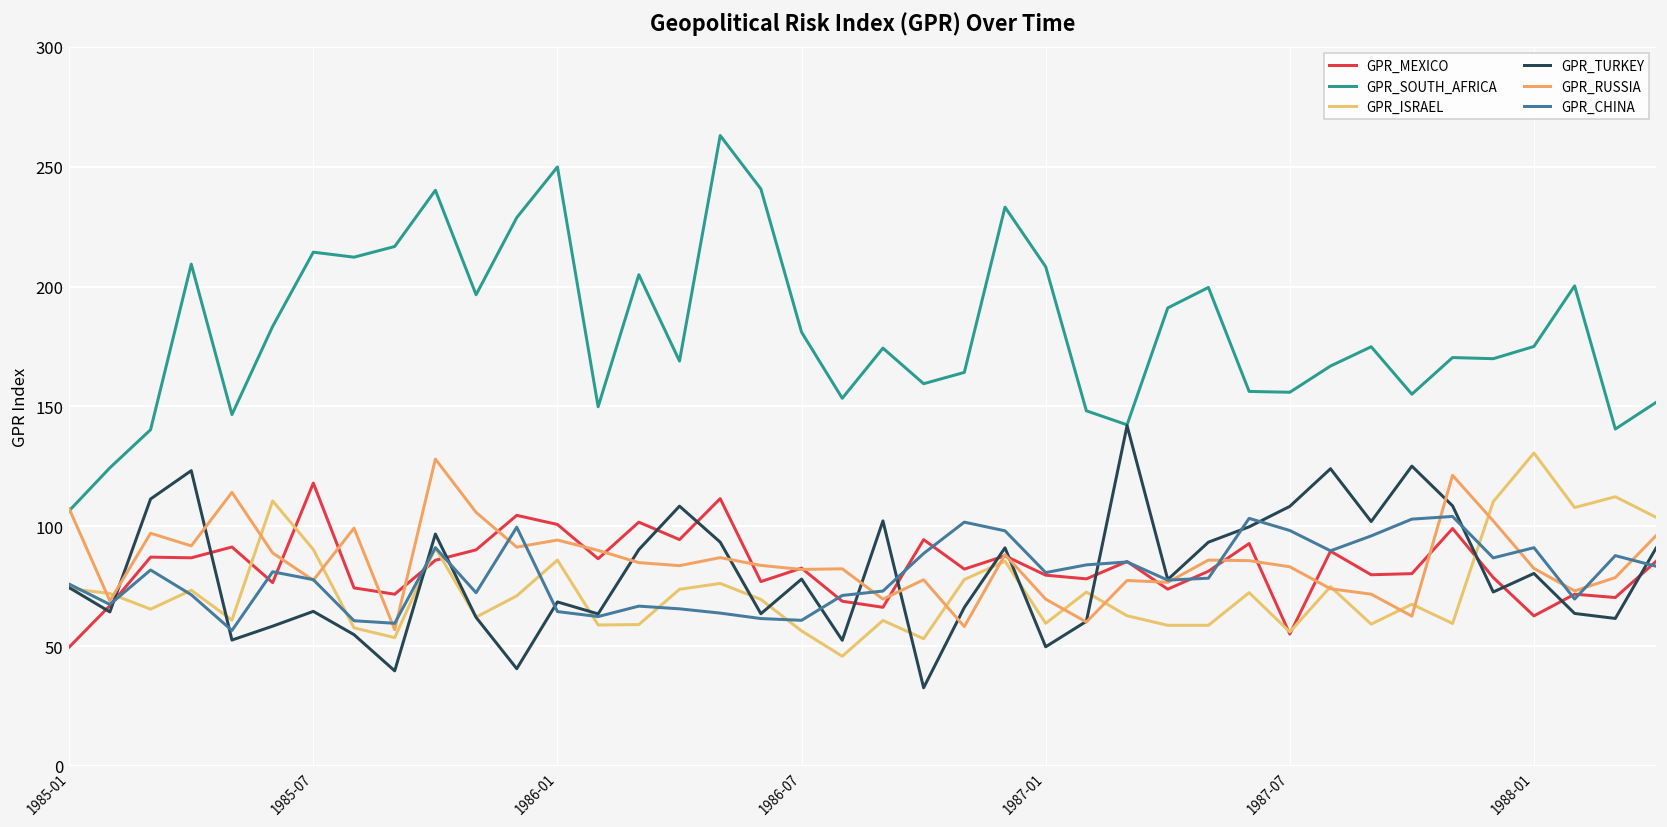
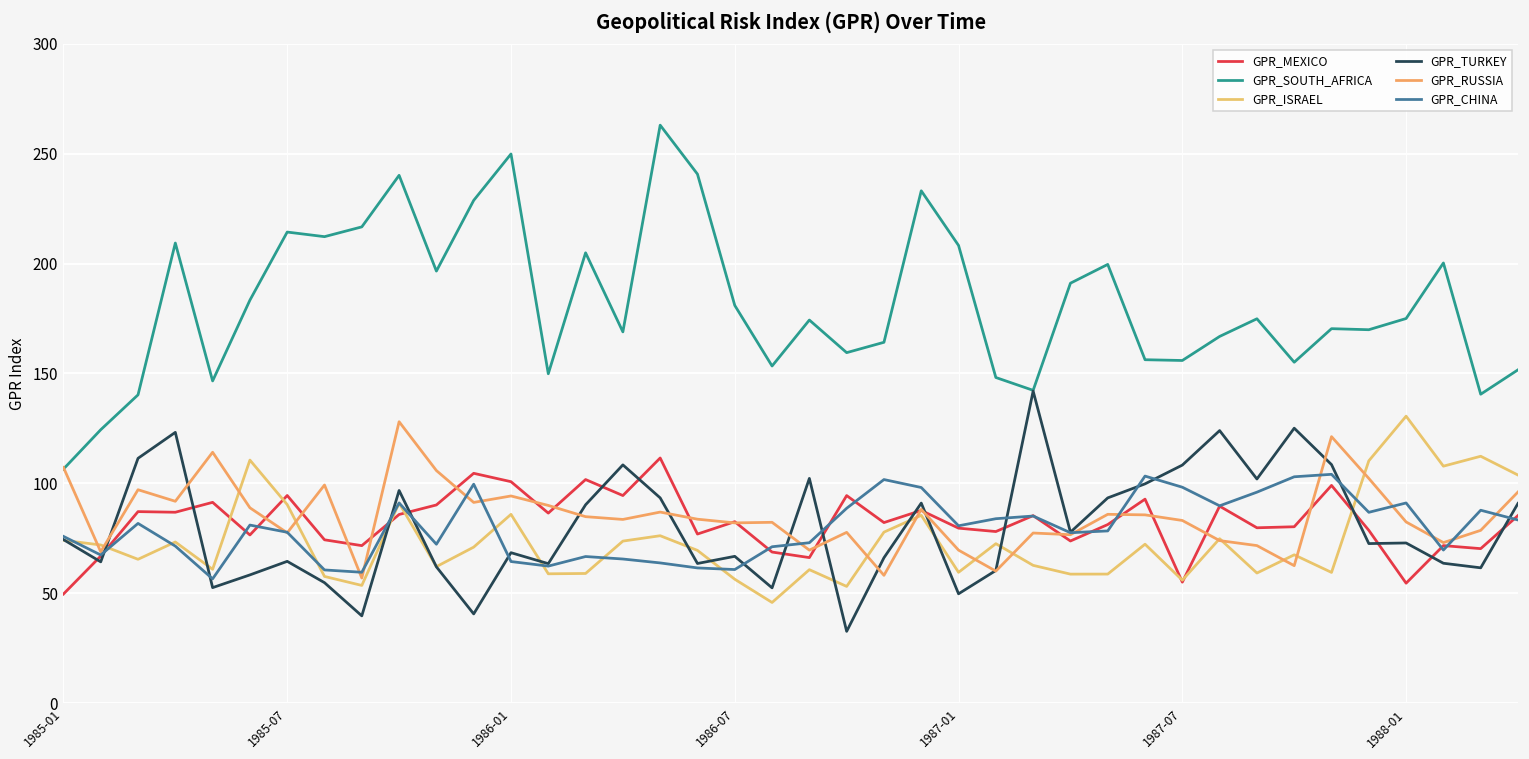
GPR_MEXICO, 1985-07: 118 -> 94
GPR_TURKEY, 1986-07: 78 -> 67
GPR_MEXICO, 1988-01: 63 -> 55
GPR_TURKEY, 1988-01: 80 -> 73
